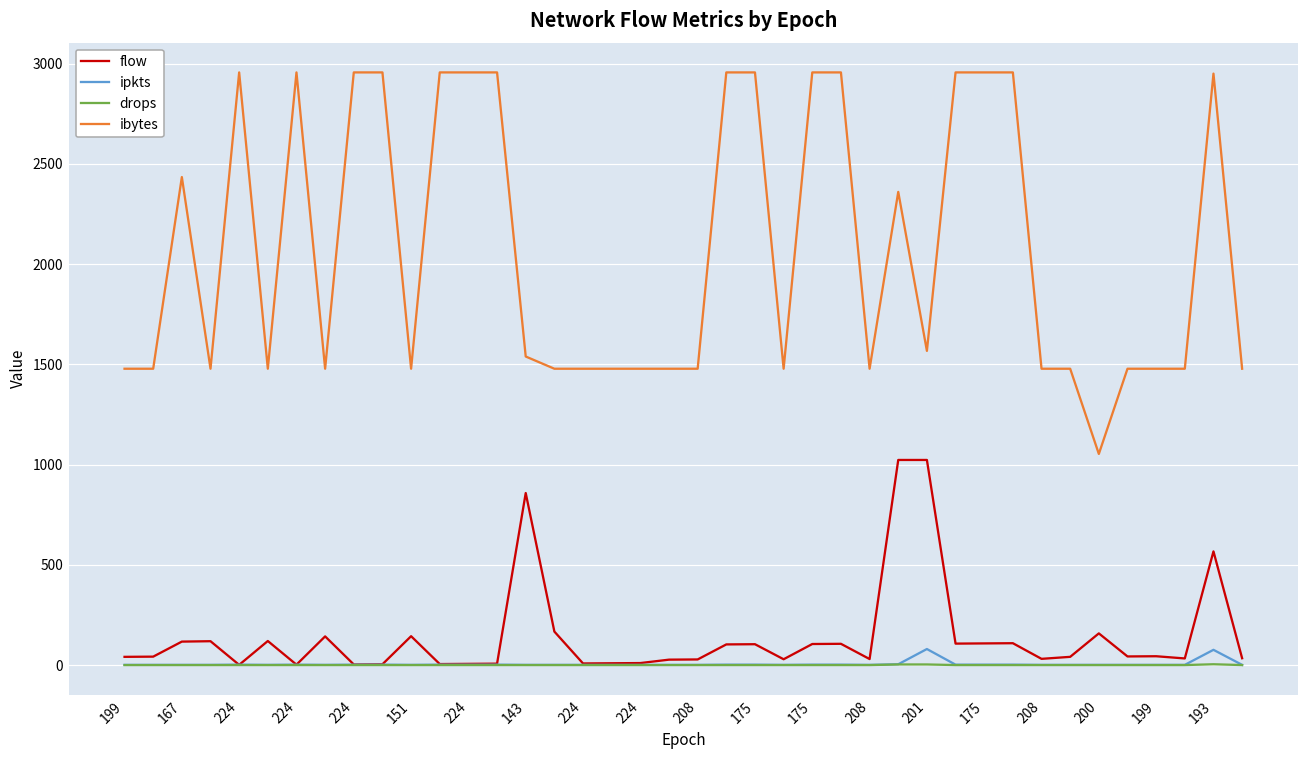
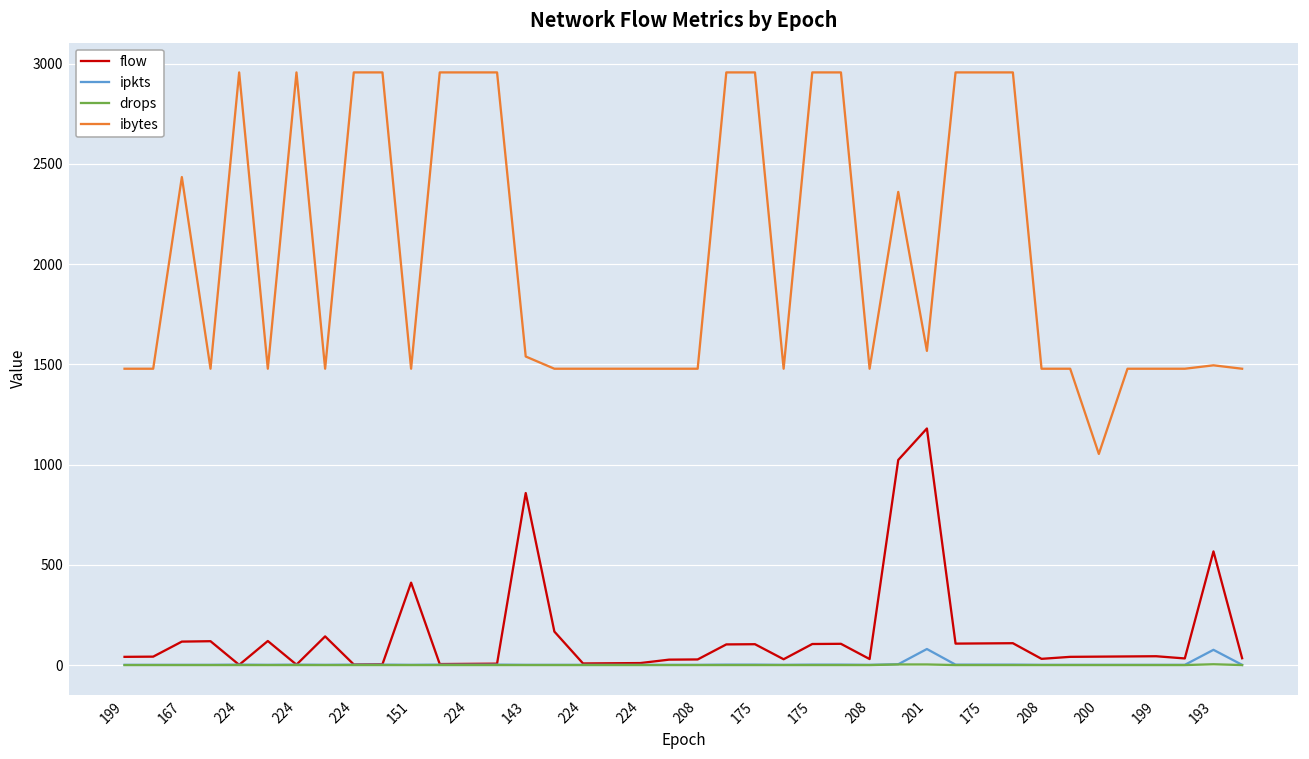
flow, 151: 140 -> 410
flow, 201: 1020 -> 1180
flow, 200: 160 -> 40
ibytes, 193: 2950 -> 1500
